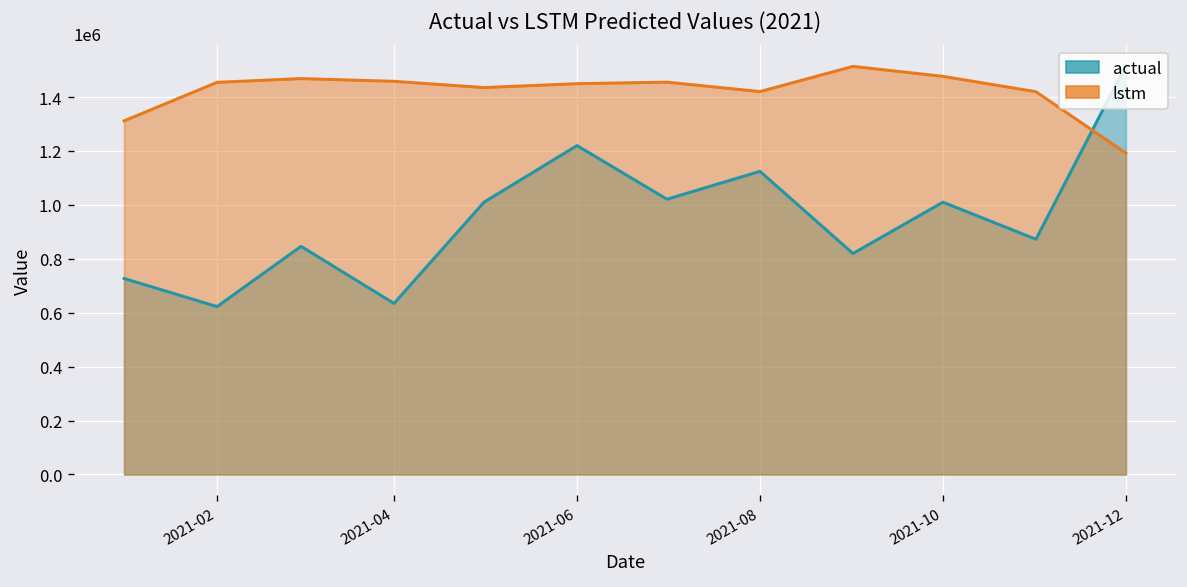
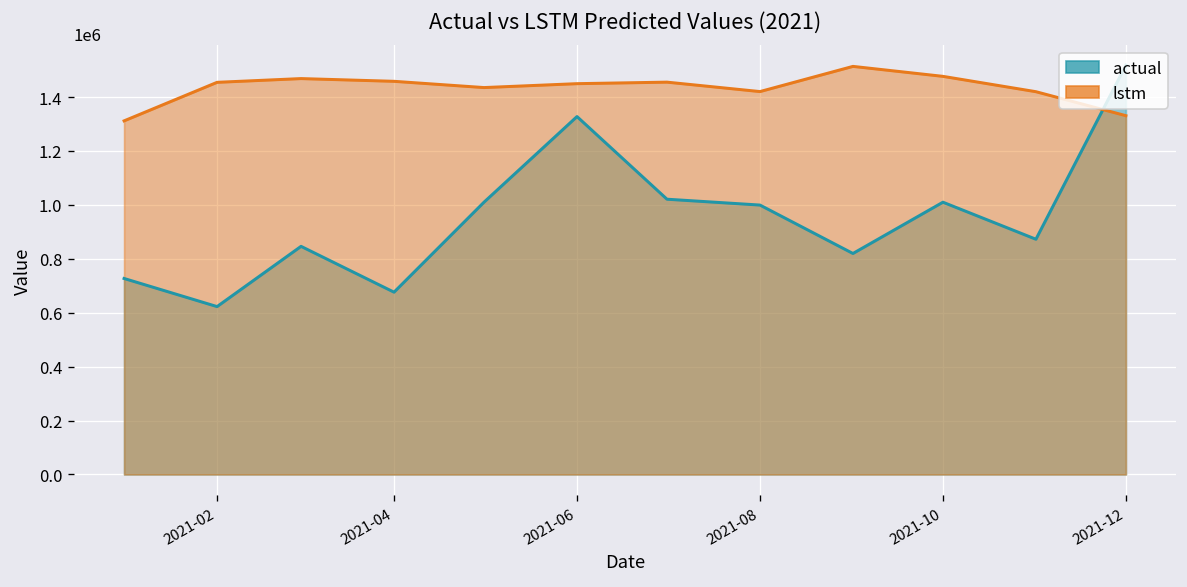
actual, 2021-04: 630000 -> 680000
actual, 2021-06: 1220000 -> 1330000
actual, 2021-08: 1120000 -> 1000000
lstm, 2021-12: 1190000 -> 1330000
